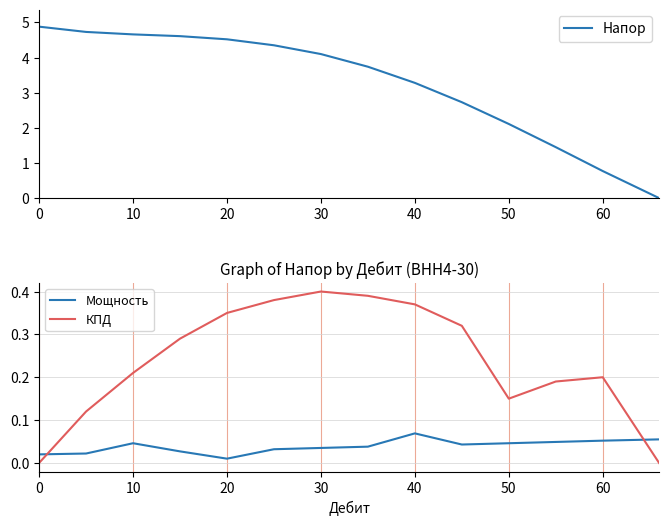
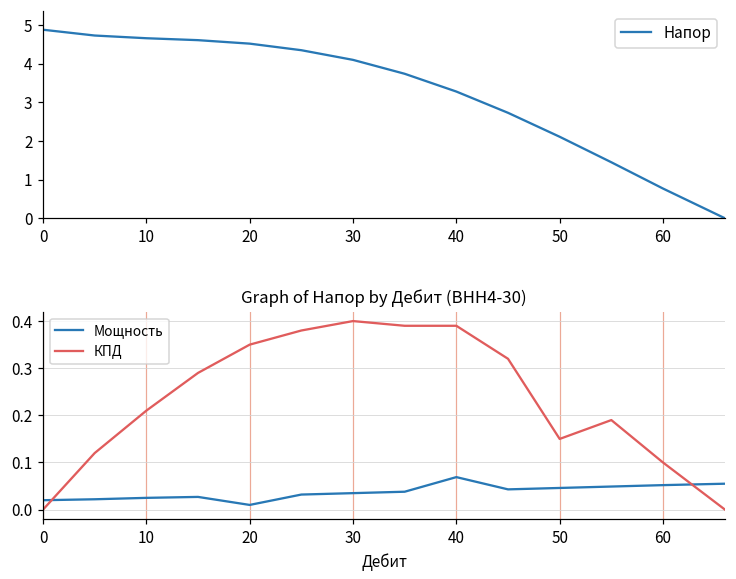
Graph of Напор by Дебит (ВНН4-30), Мощность, 10: 0.05 -> 0.03
Graph of Напор by Дебит (ВНН4-30), КПД, 40: 0.37 -> 0.39
Graph of Напор by Дебит (ВНН4-30), КПД, 60: 0.2 -> 0.1
